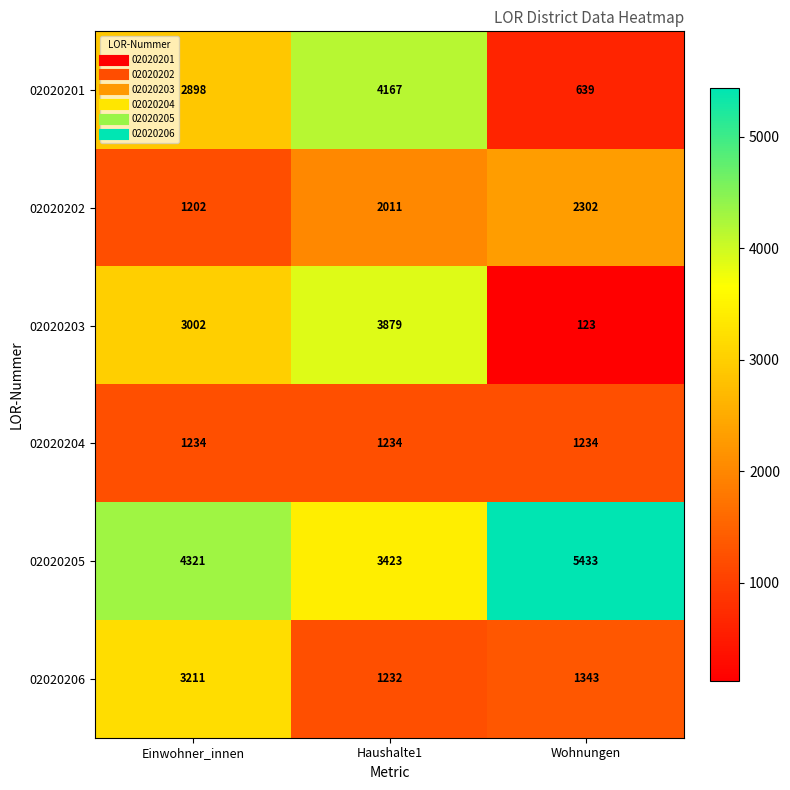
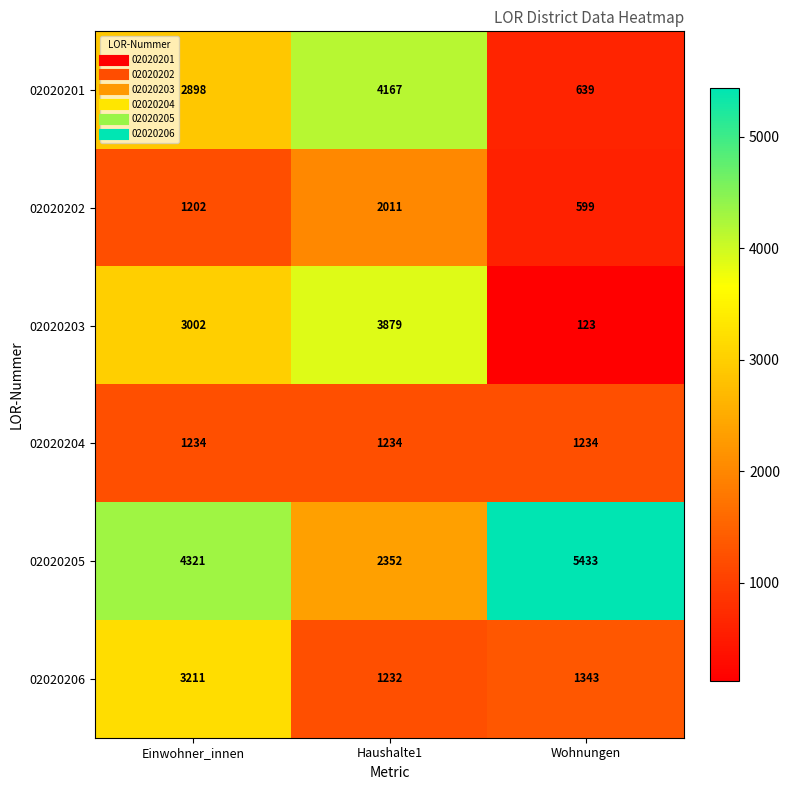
02020202, Wohnungen: 2302 -> 599
02020205, Haushalte1: 3423 -> 2352
